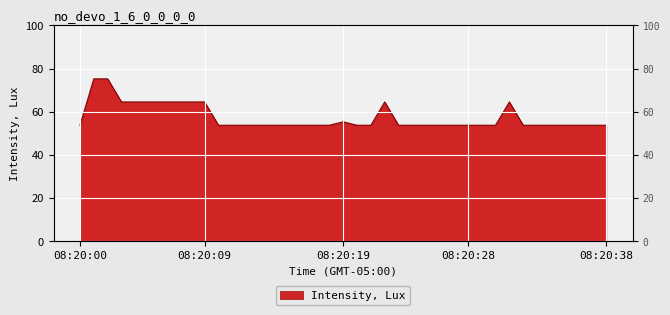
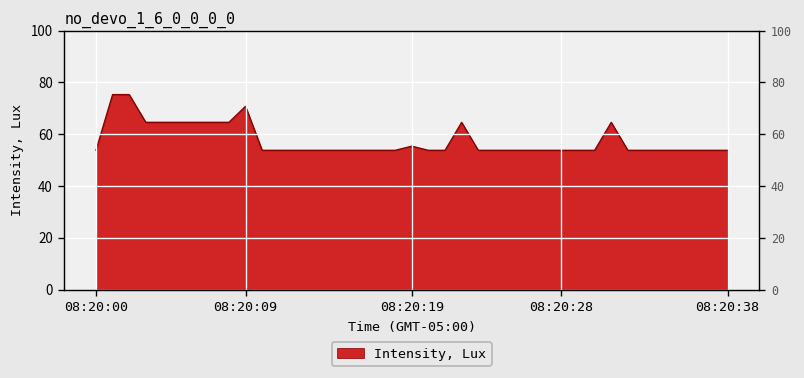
08:20:09: 65 -> 71
